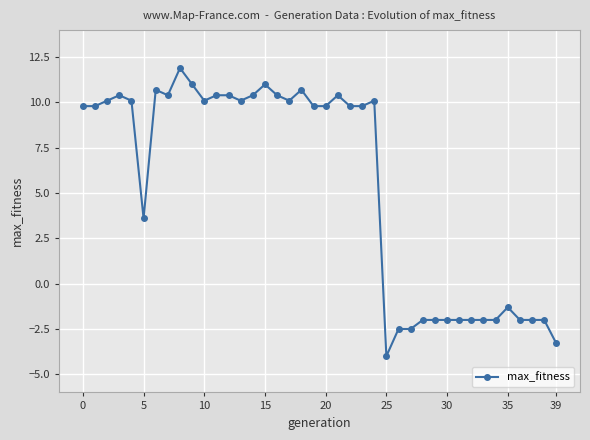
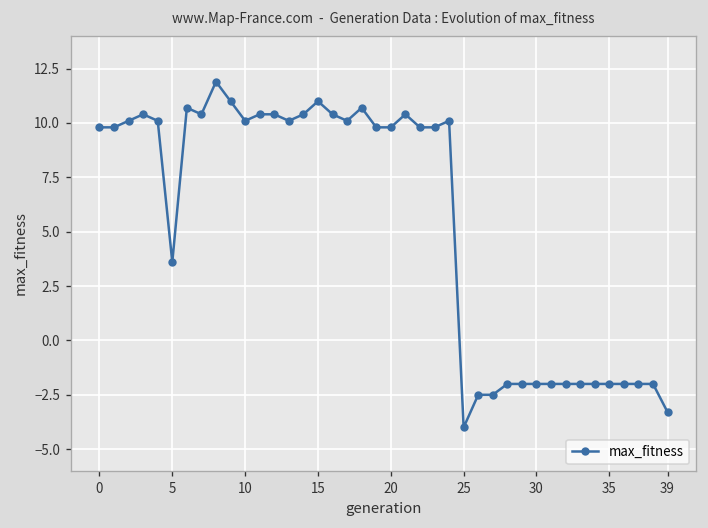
35: -1.3 -> -2.0
